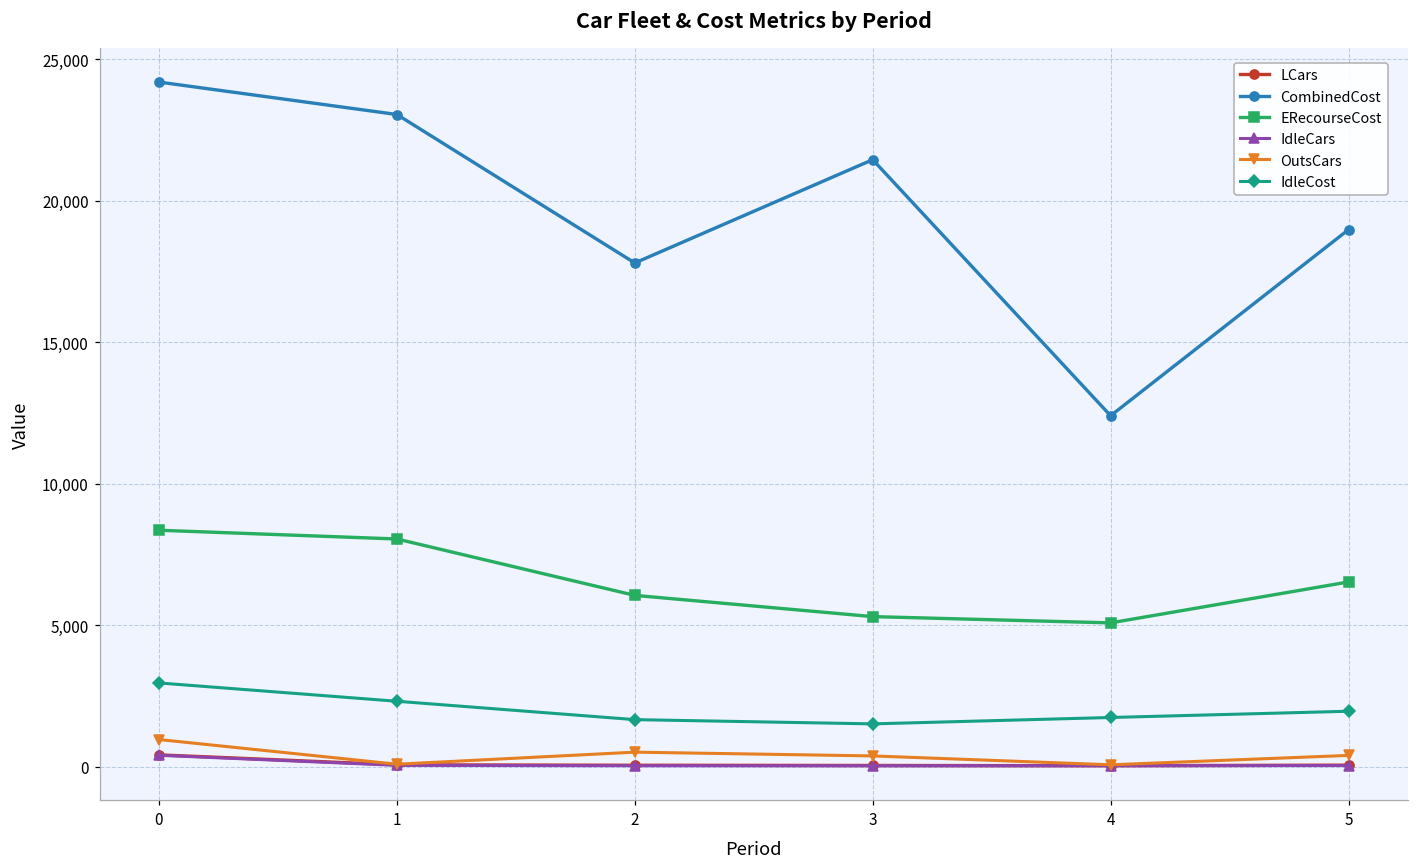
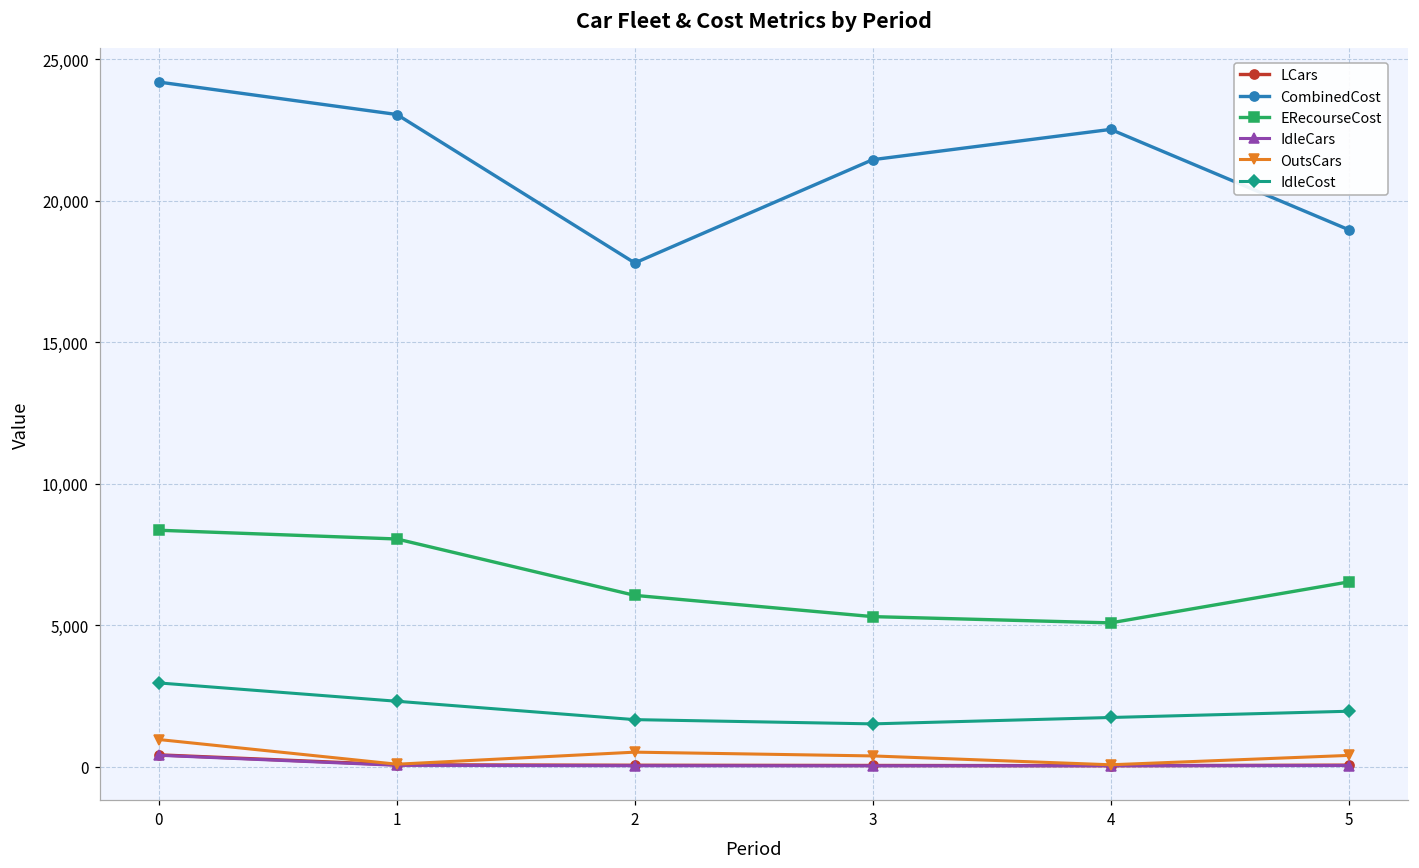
CombinedCost, 4: 12,400 -> 22,500
